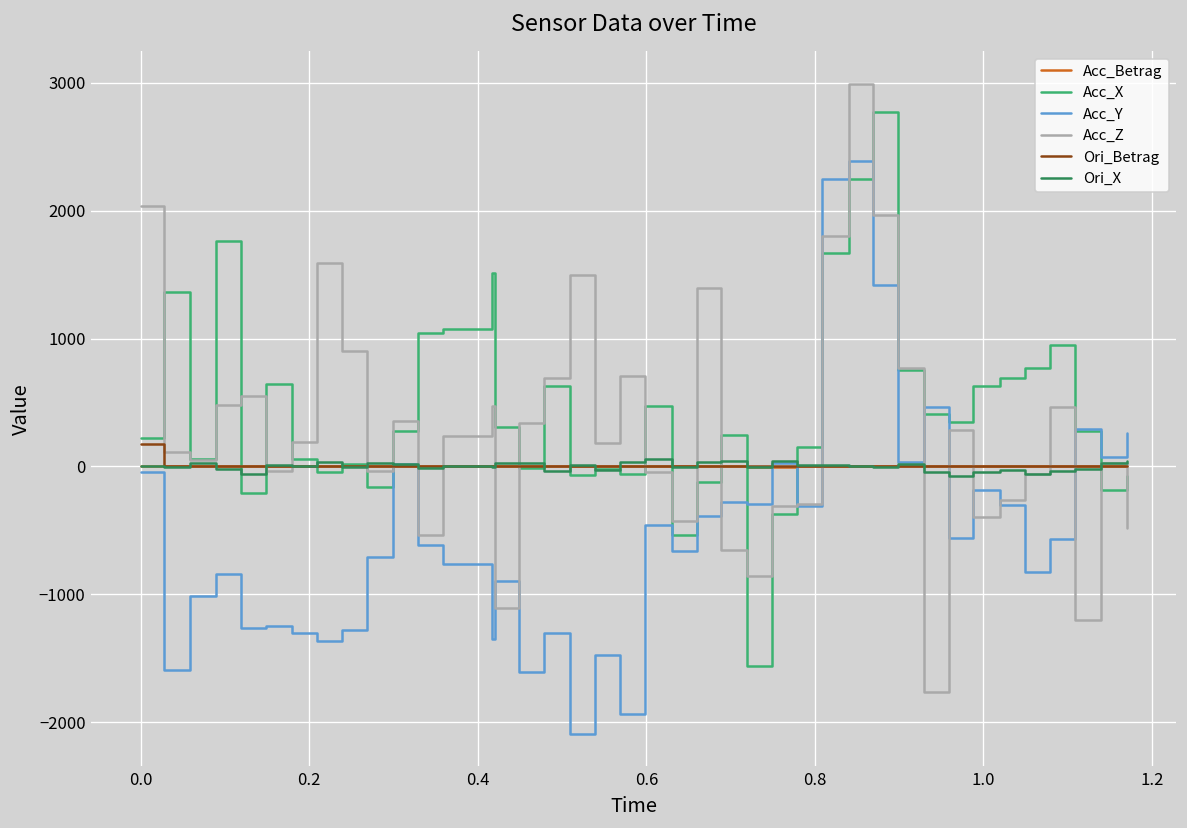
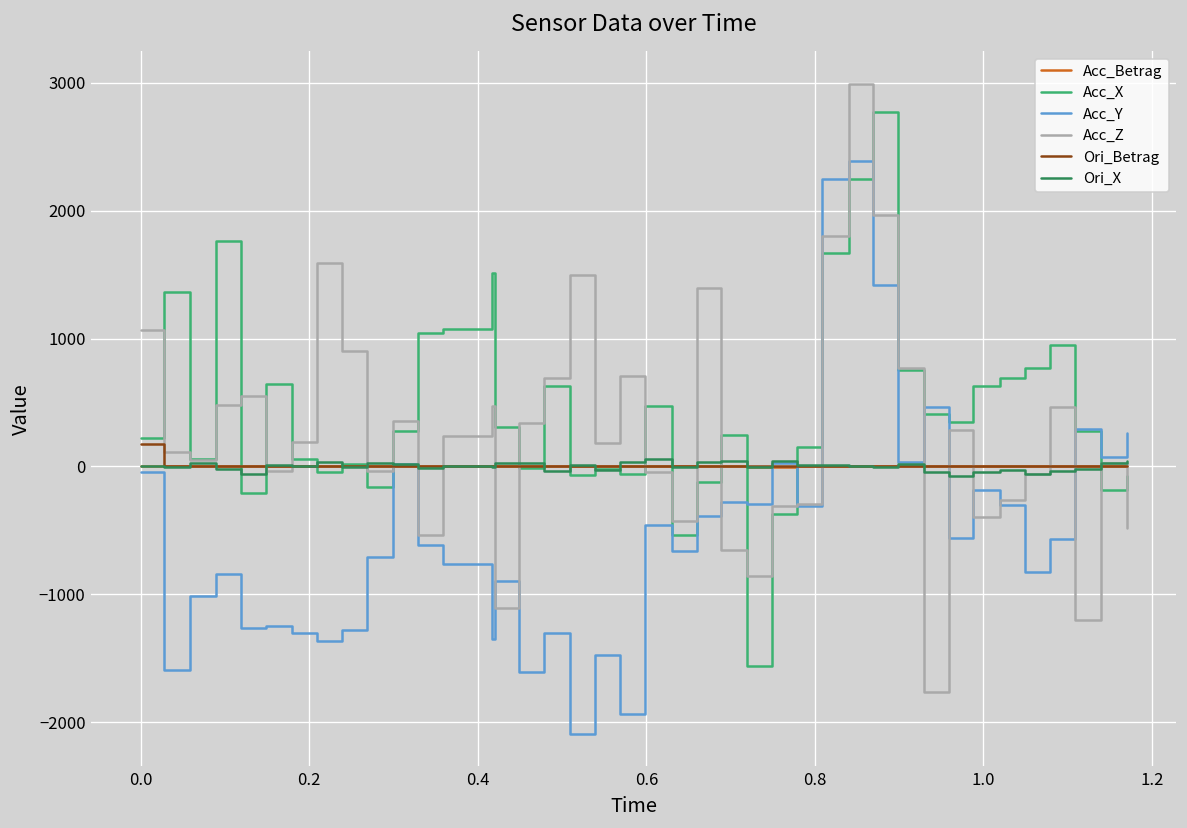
Acc_Z, 0.0: 2040 -> 1070
